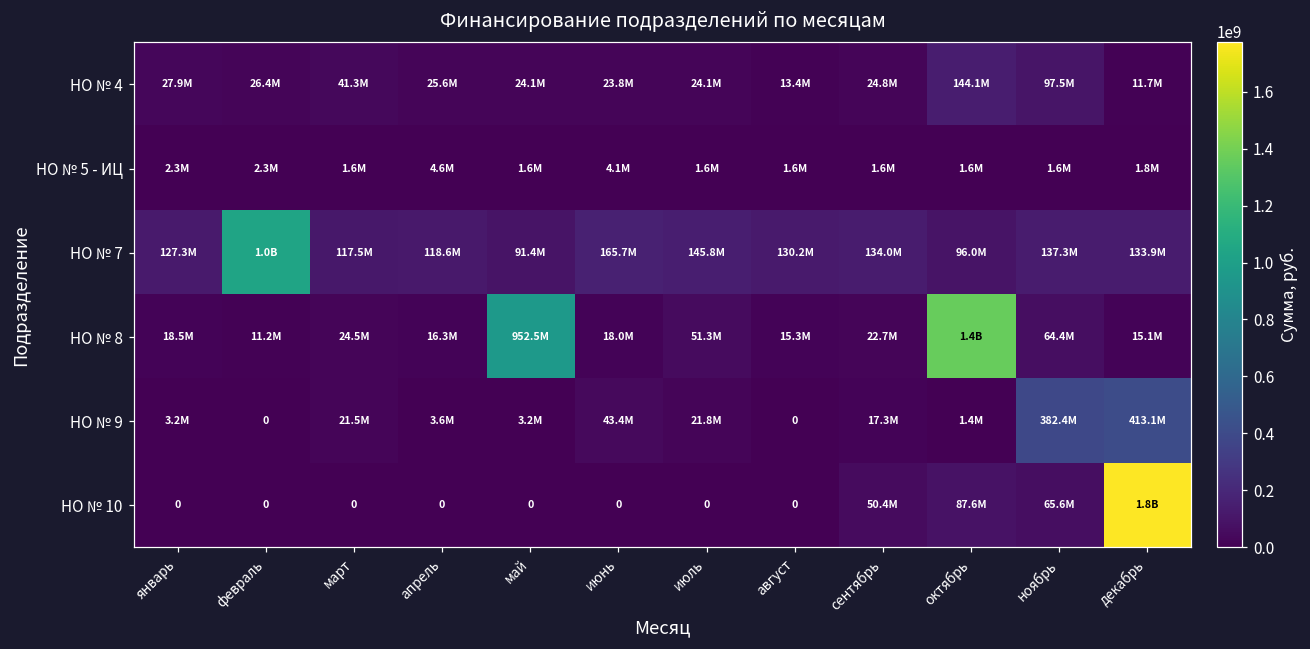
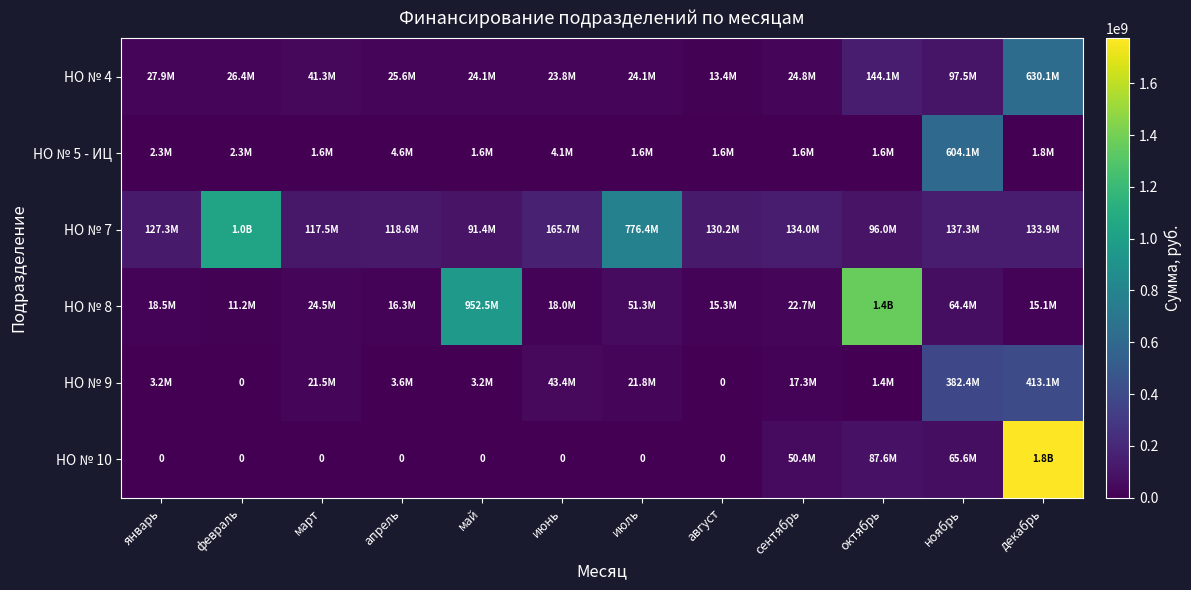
НО № 4, декабрь: 11.7M -> 630.1M
НО № 5 - ИЦ, ноябрь: 1.6M -> 604.1M
НО № 7, июль: 145.8M -> 776.4M
